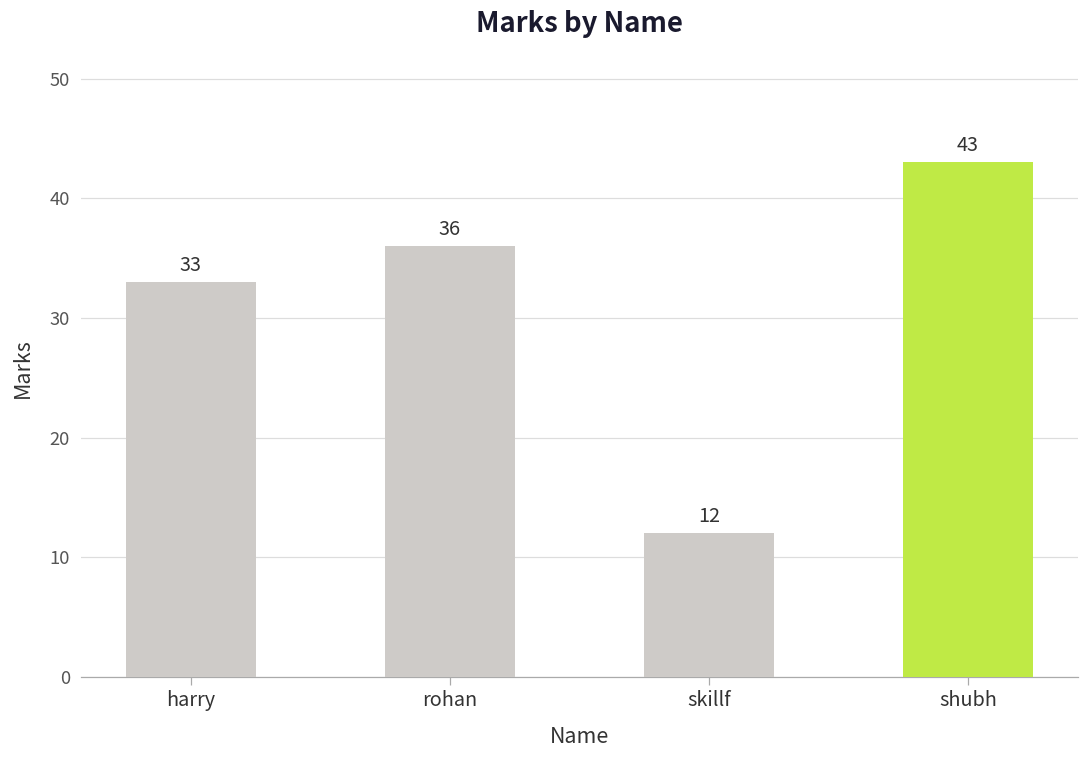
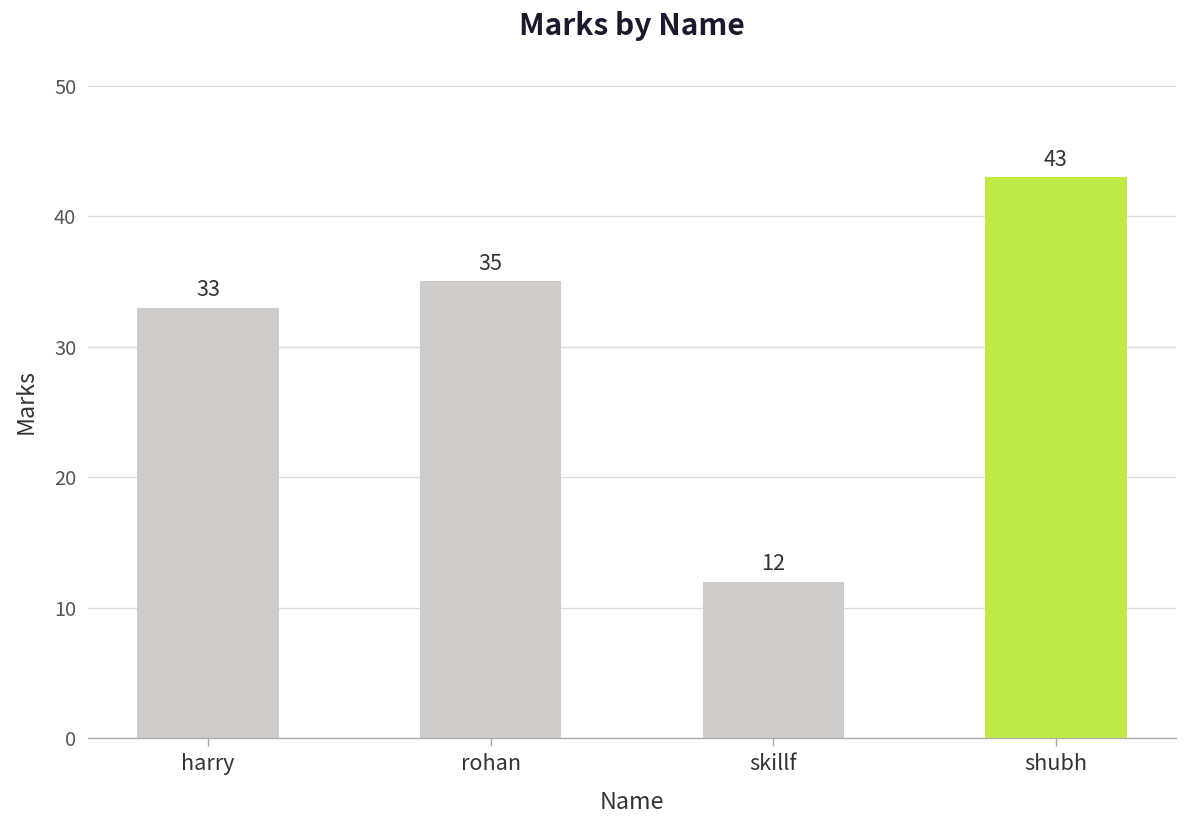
rohan: 36 -> 35
